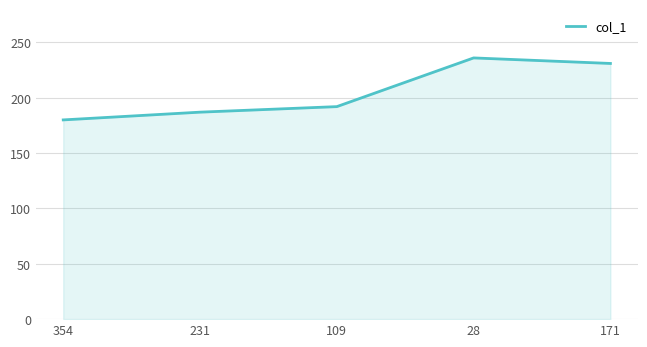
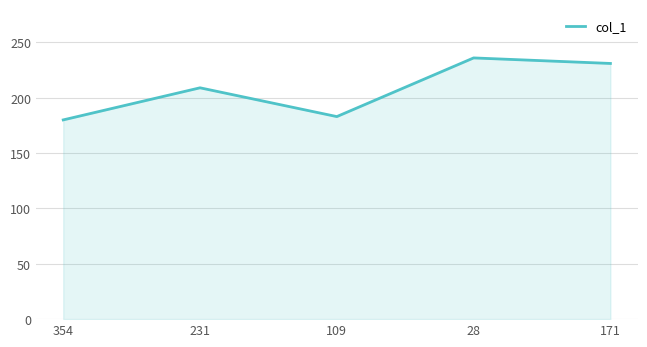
231: 187 -> 209
109: 192 -> 183
